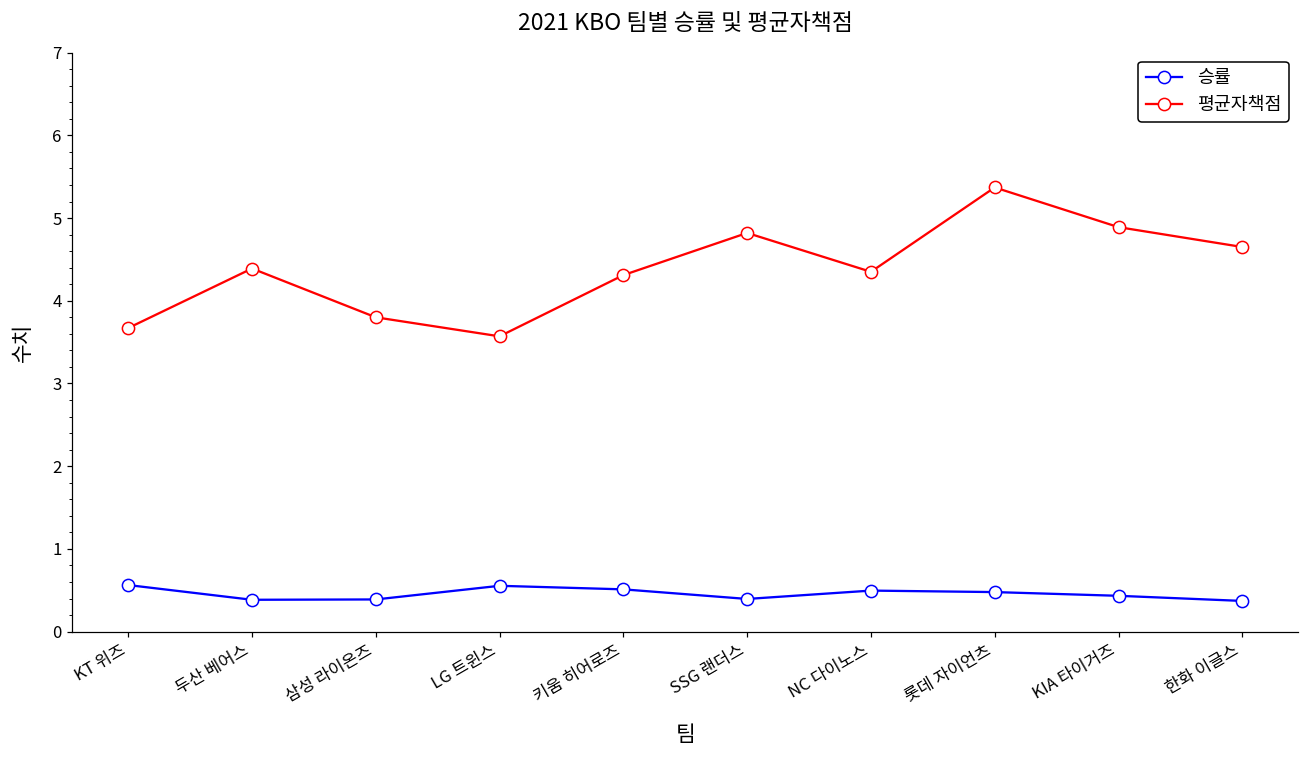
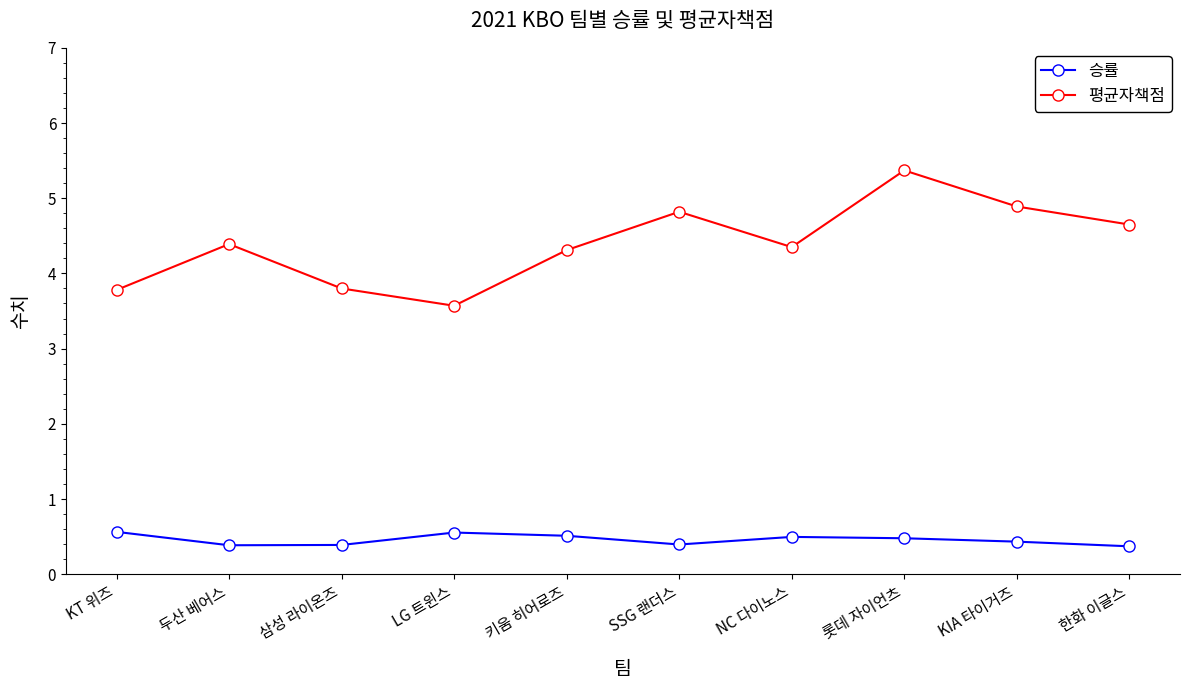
평균자책점, KT 위즈: 3.7 -> 3.8
